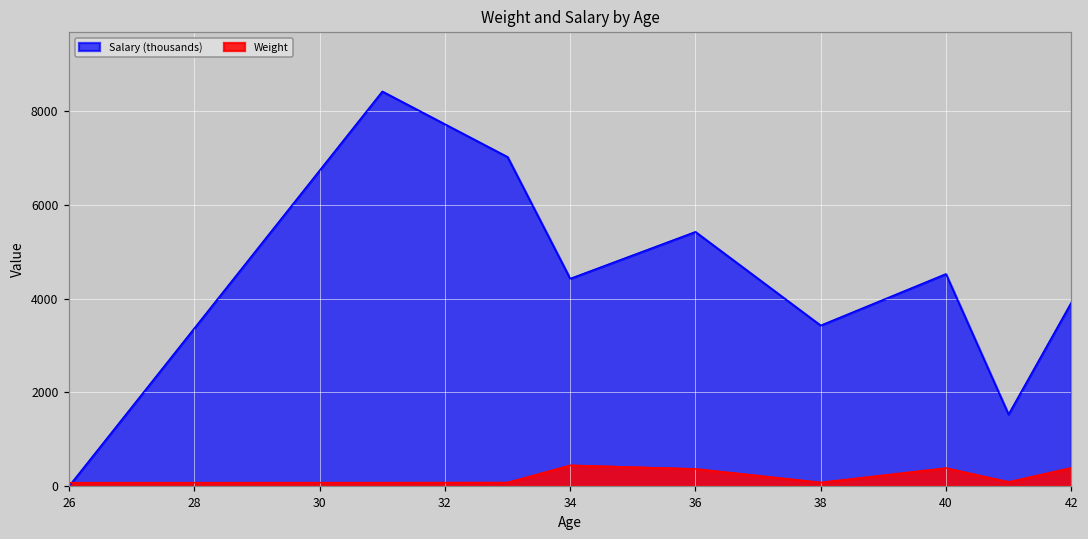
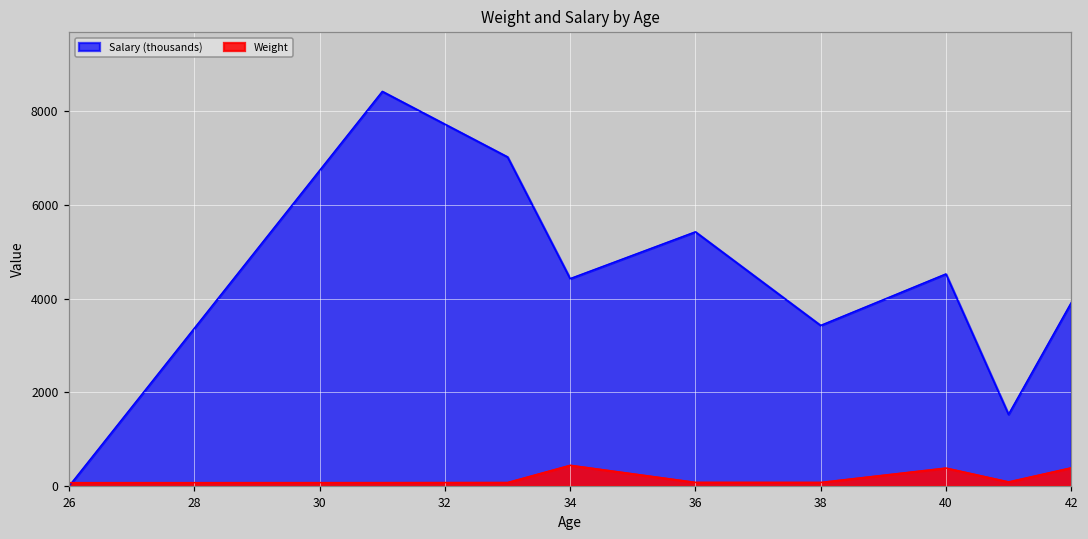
Weight, 36: 400 -> 100
